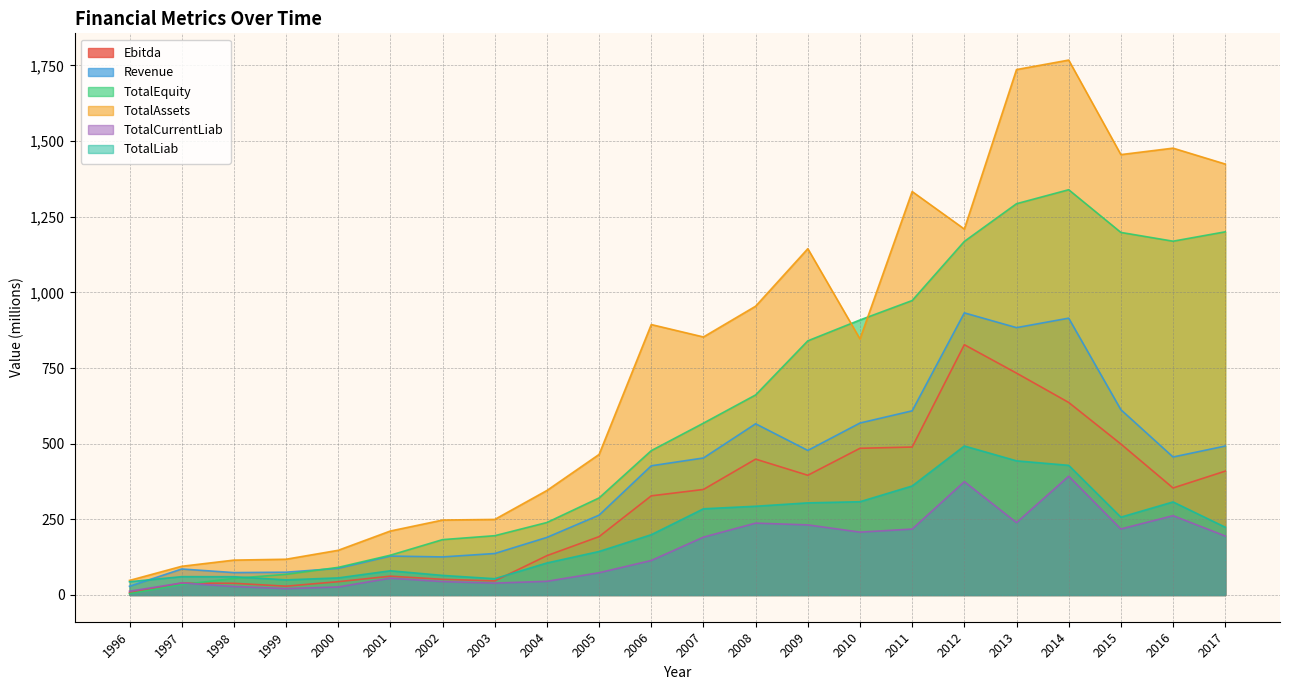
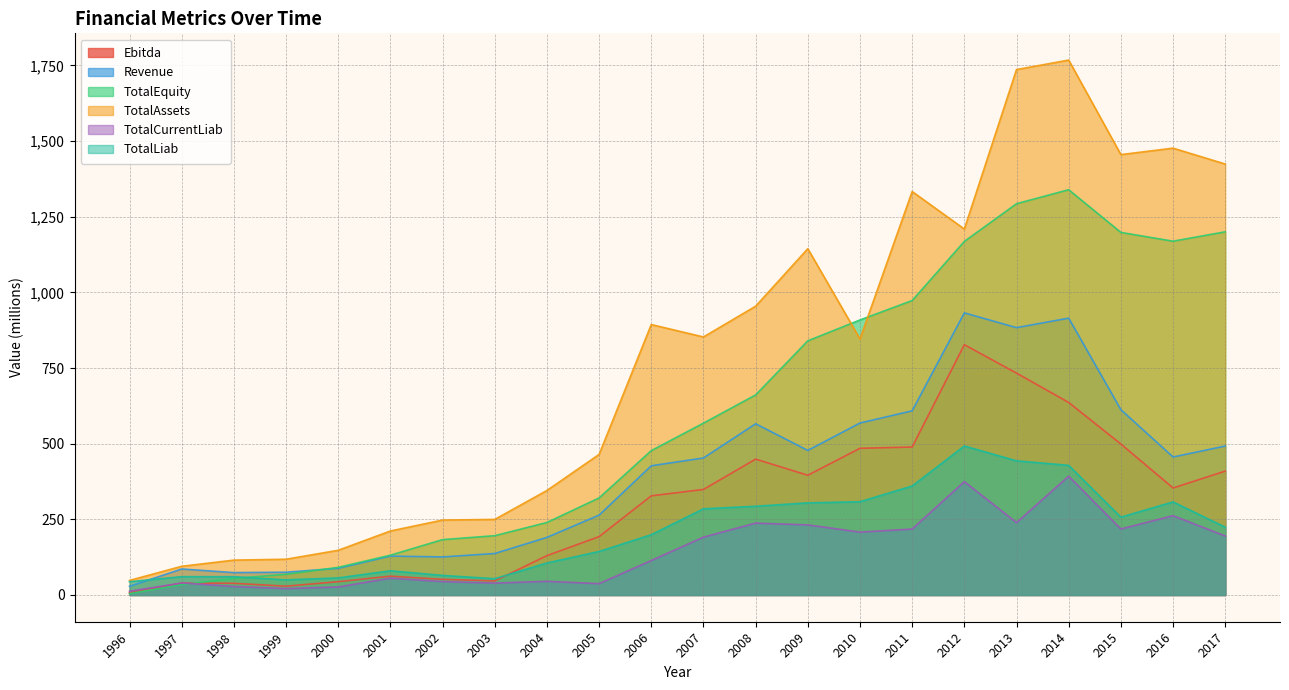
TotalCurrentLiab, 2005: 70 -> 40
